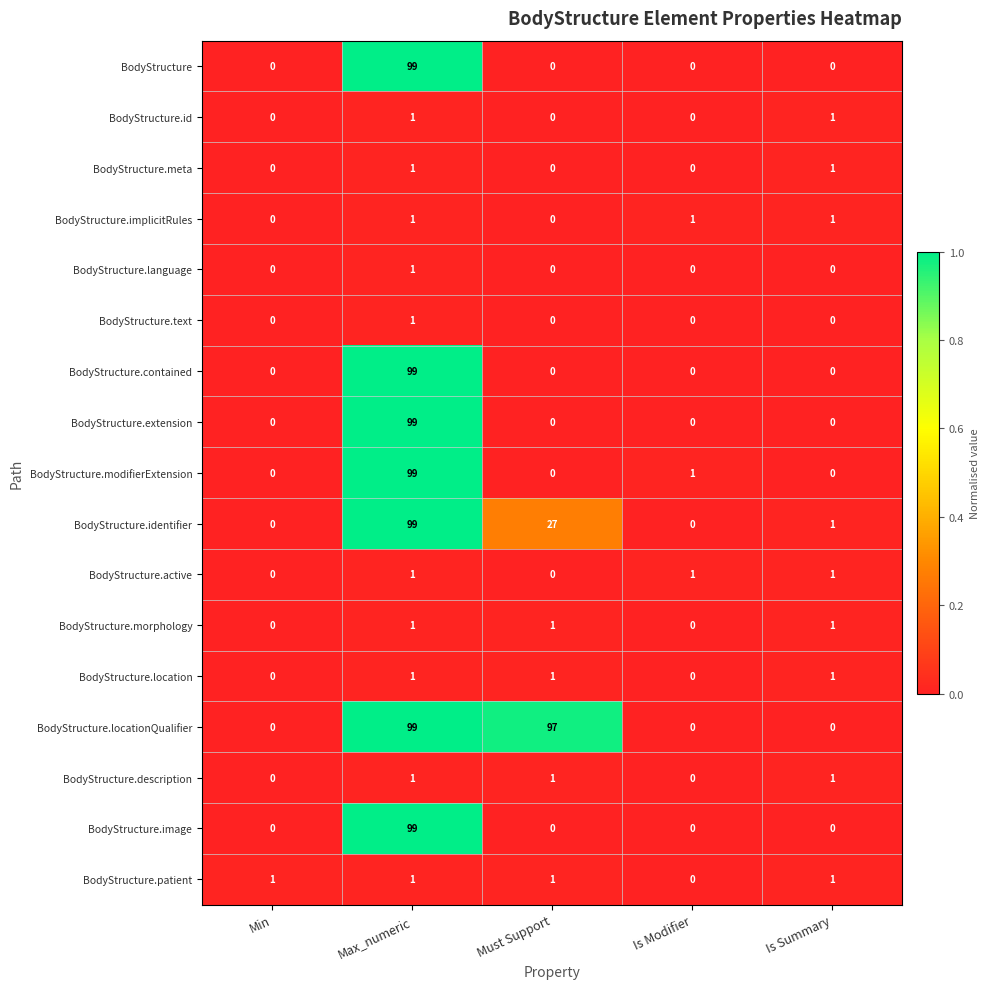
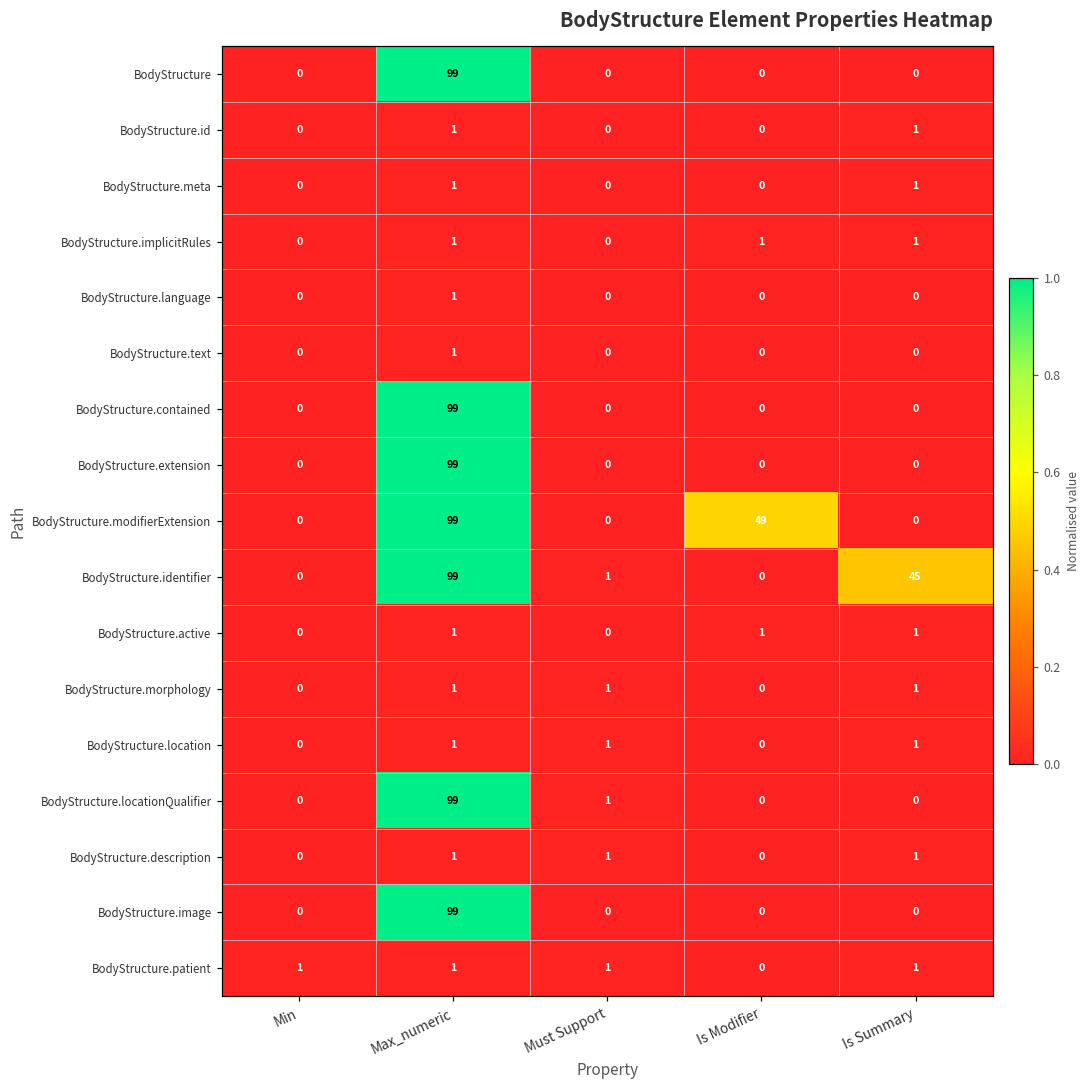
BodyStructure.modifierExtension, Is Modifier: 1 -> 49
BodyStructure.identifier, Must Support: 27 -> 1
BodyStructure.identifier, Is Summary: 1 -> 45
BodyStructure.locationQualifier, Must Support: 97 -> 1
